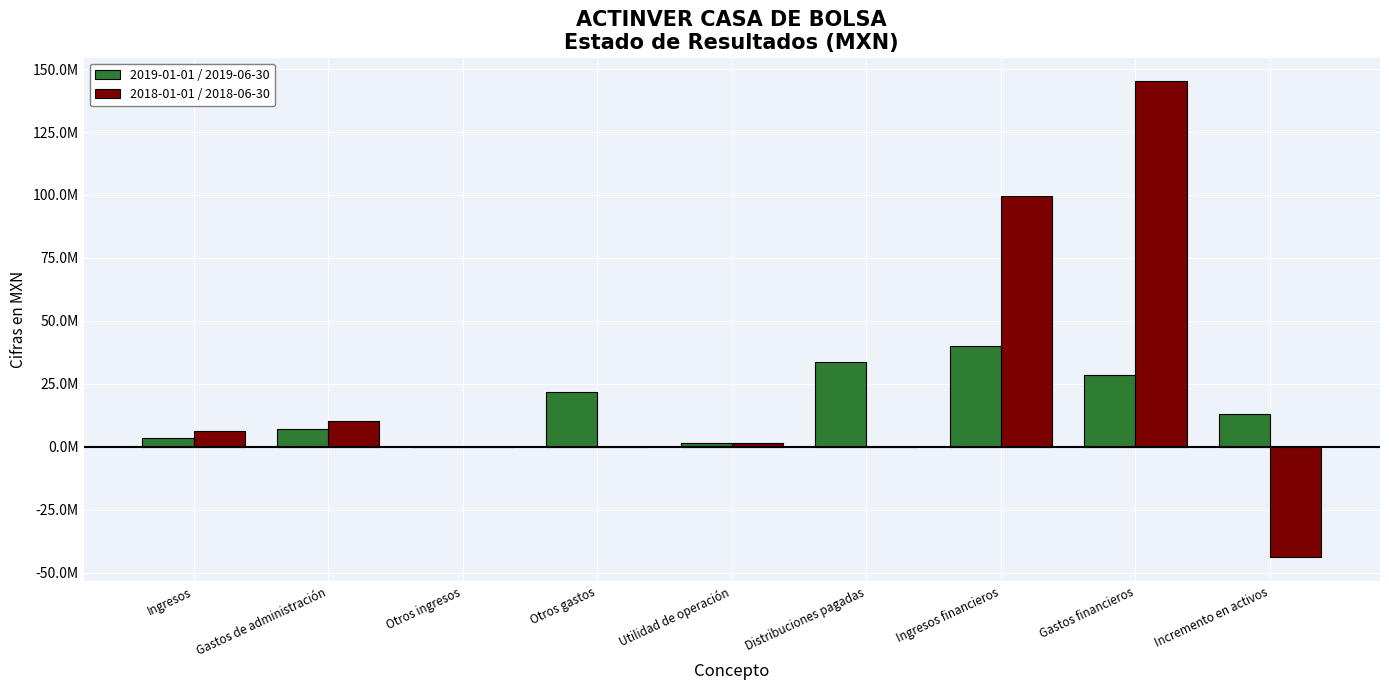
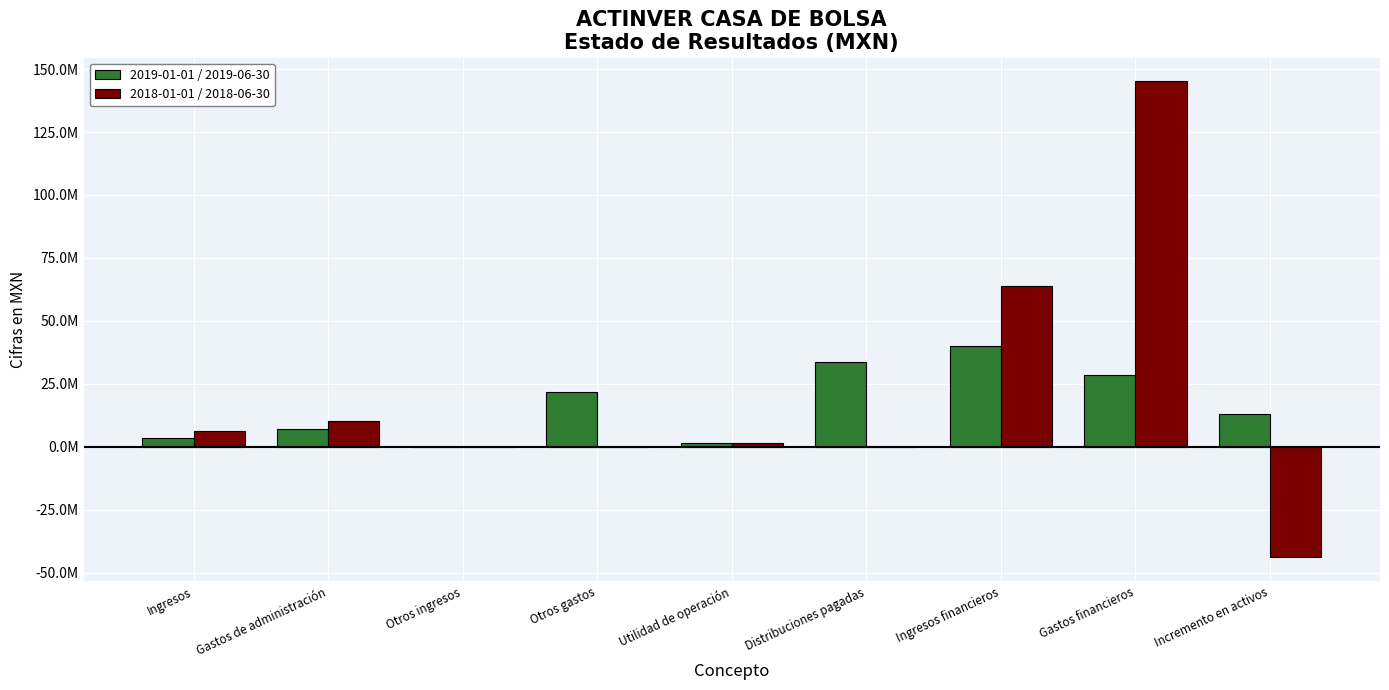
2018-01-01 / 2018-06-30, Ingresos financieros: 100000000 -> 64000000
